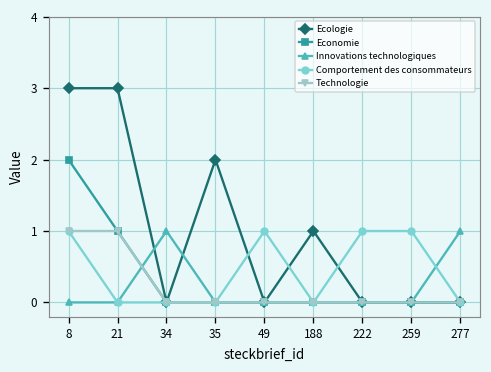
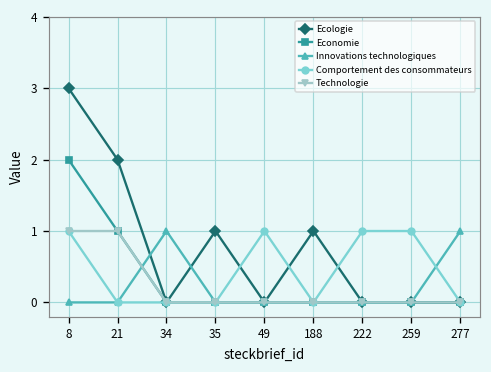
Ecologie, 21: 3 -> 2
Ecologie, 35: 2 -> 1
